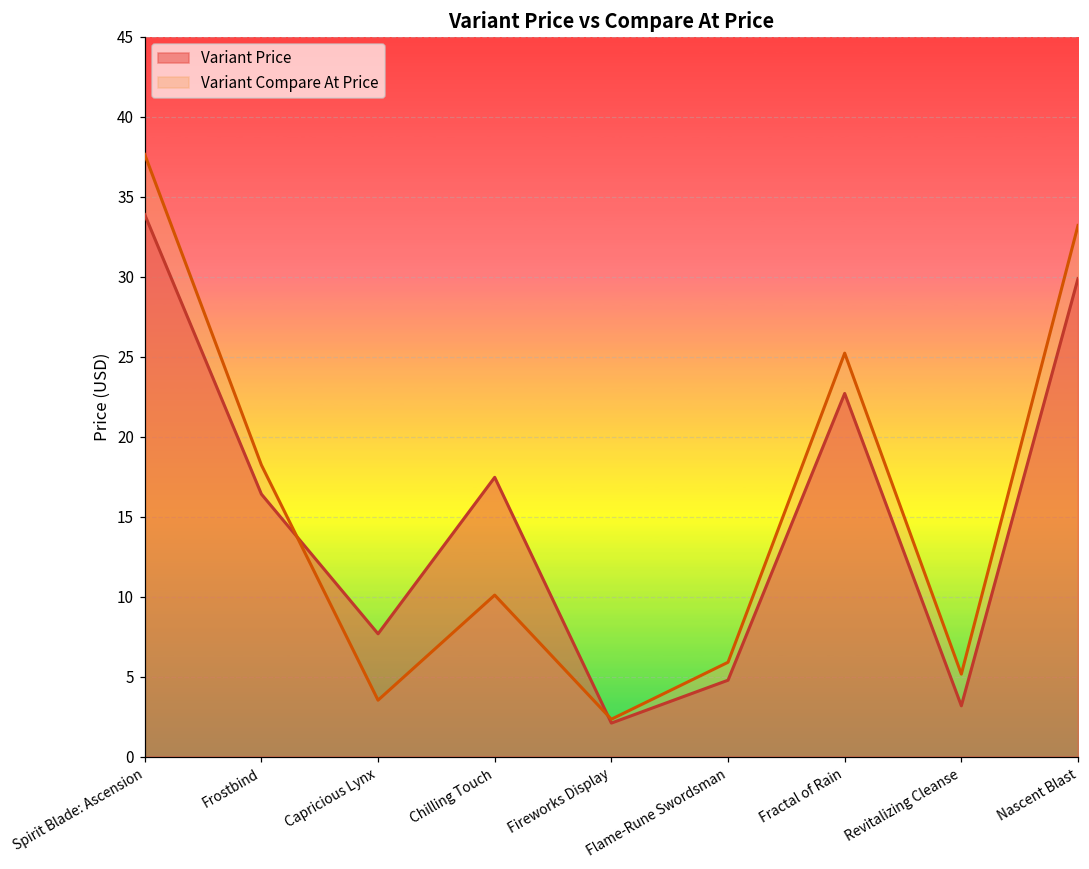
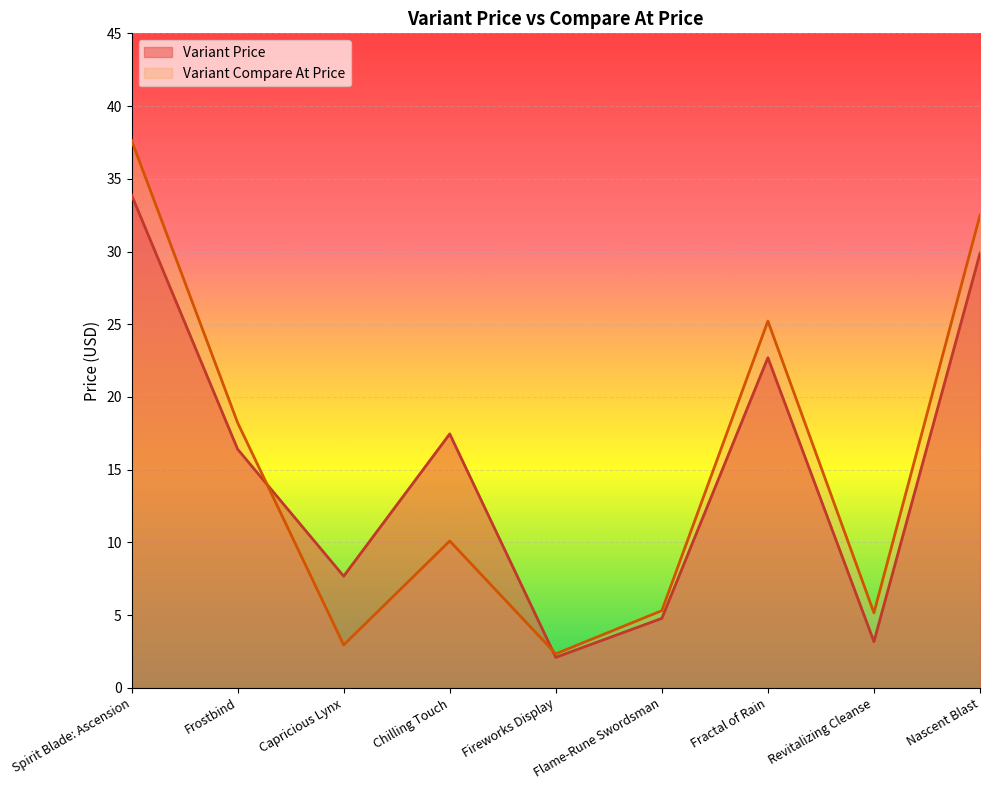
Variant Compare At Price, Capricious Lynx: 3.5 -> 3.0
Variant Compare At Price, Flame-Rune Swordsman: 5.9 -> 5.3
Variant Compare At Price, Nascent Blast: 33.2 -> 32.5
